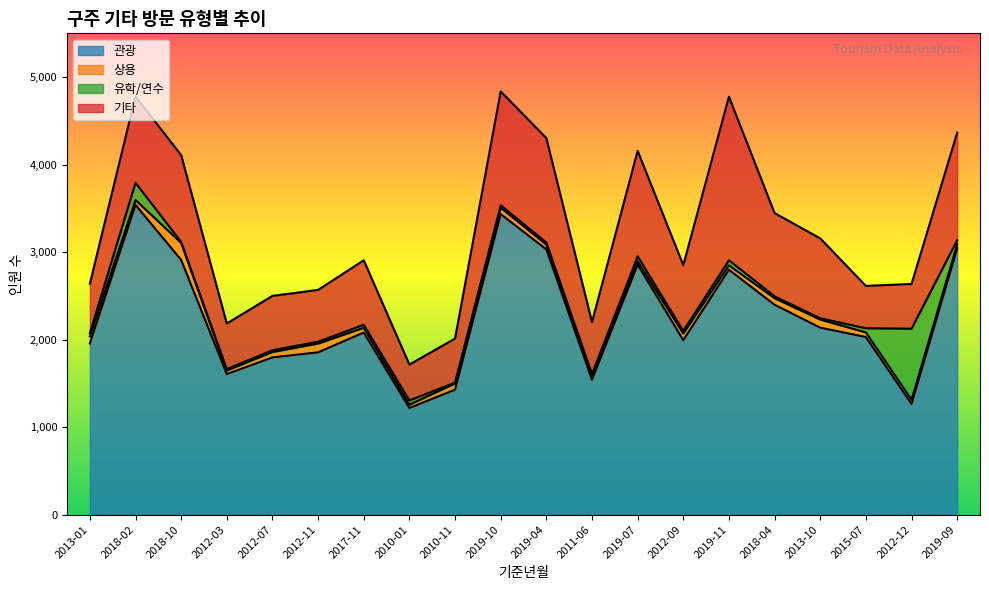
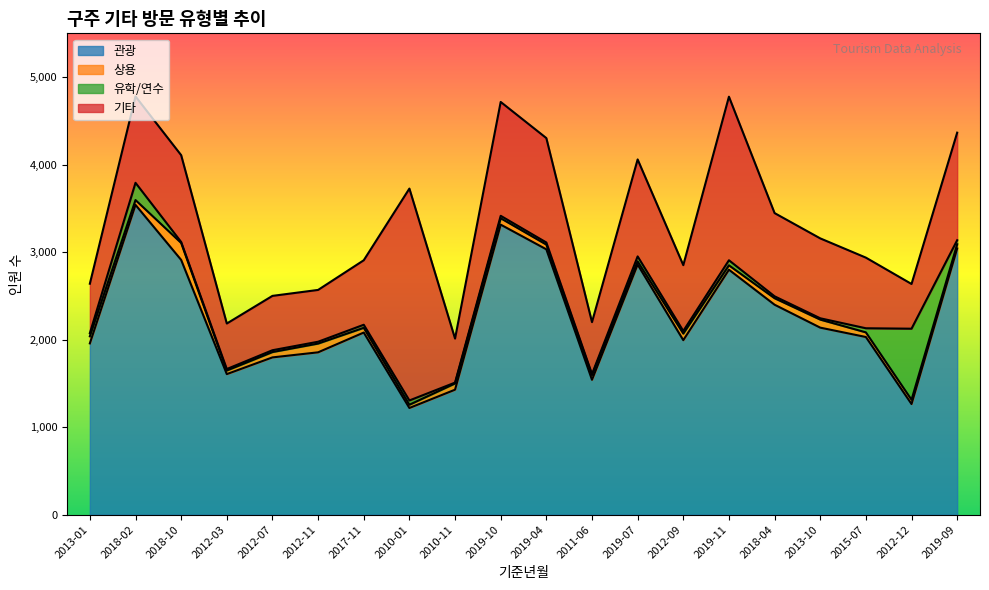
기타, 2010-01: 400 -> 2,400
관광, 2019-10: 3,400 -> 3,300
기타, 2019-07: 1,200 -> 1,100
기타, 2015-07: 500 -> 800
